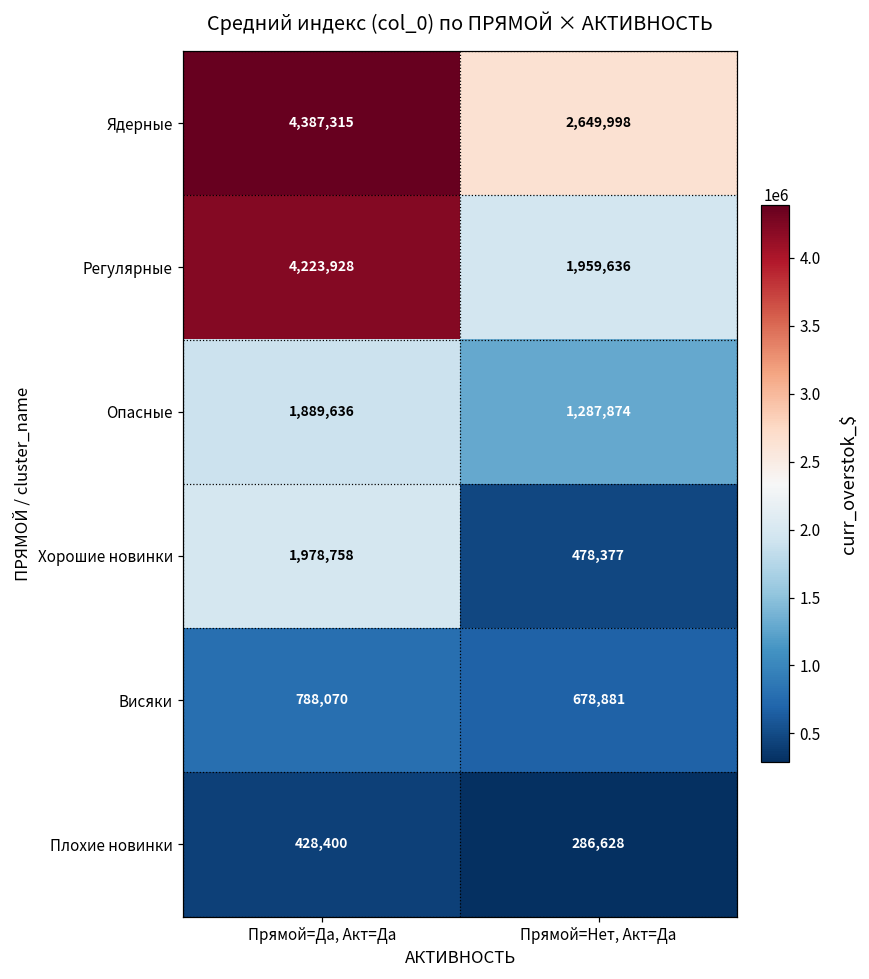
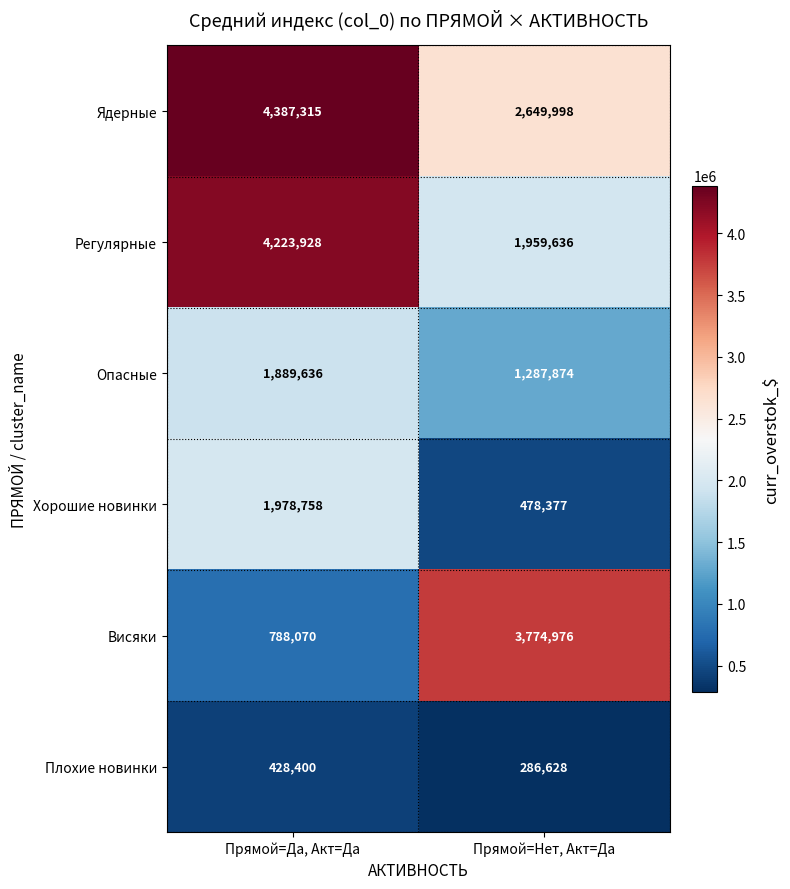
Висяки, Прямой=Нет, Акт=Да: 678,881 -> 3,774,976
